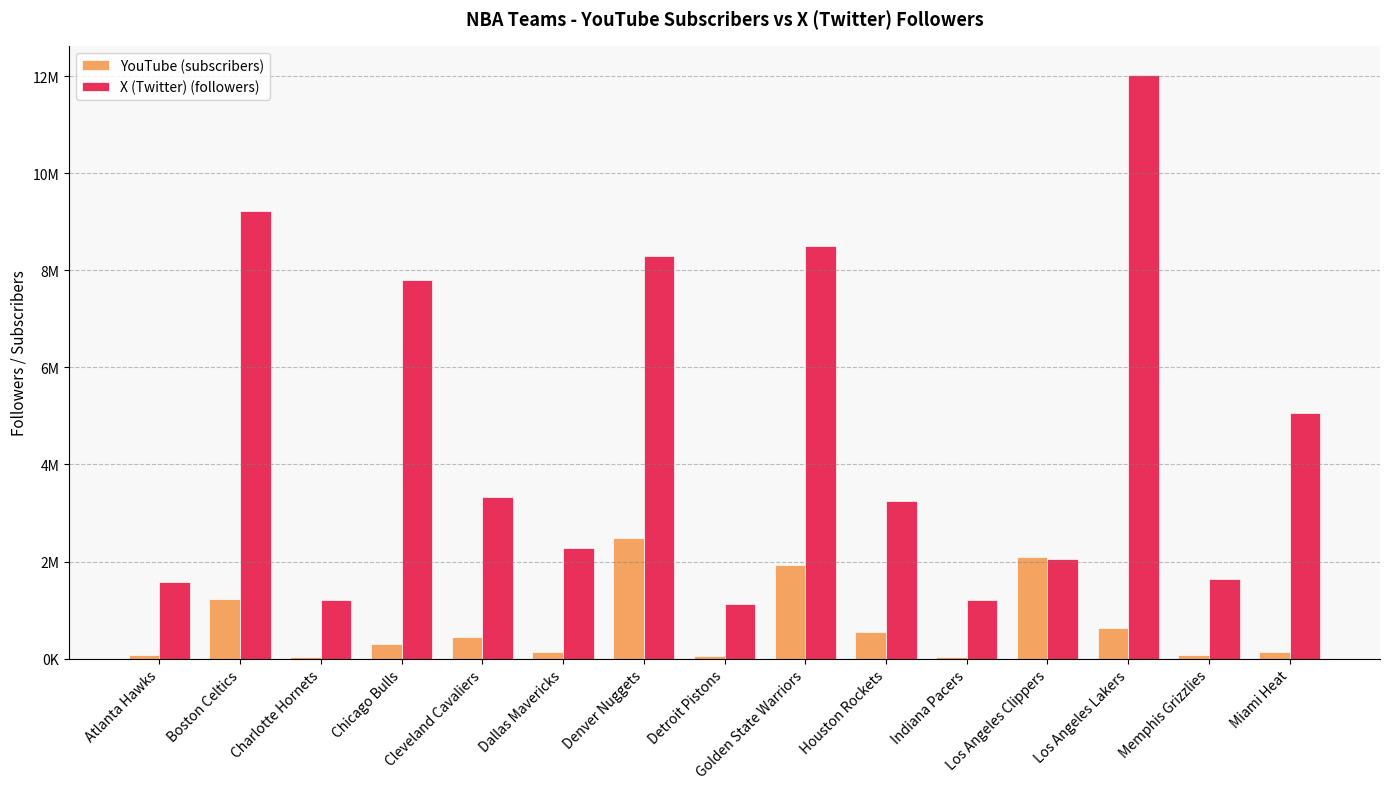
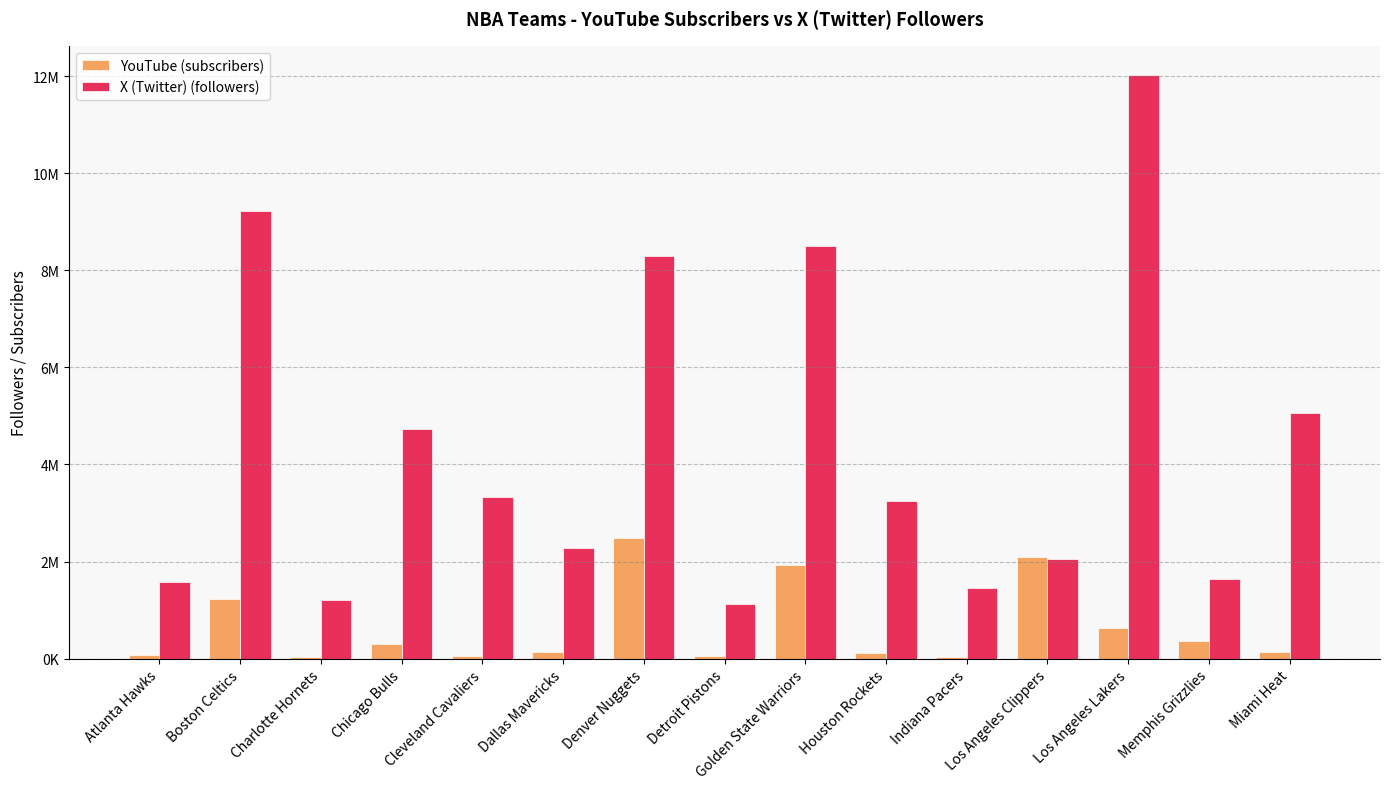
X (Twitter) (followers), Chicago Bulls: 7800000 -> 4700000
YouTube (subscribers), Cleveland Cavaliers: 400000 -> 0
YouTube (subscribers), Houston Rockets: 500000 -> 100000
X (Twitter) (followers), Indiana Pacers: 1200000 -> 1500000
YouTube (subscribers), Memphis Grizzlies: 100000 -> 400000
